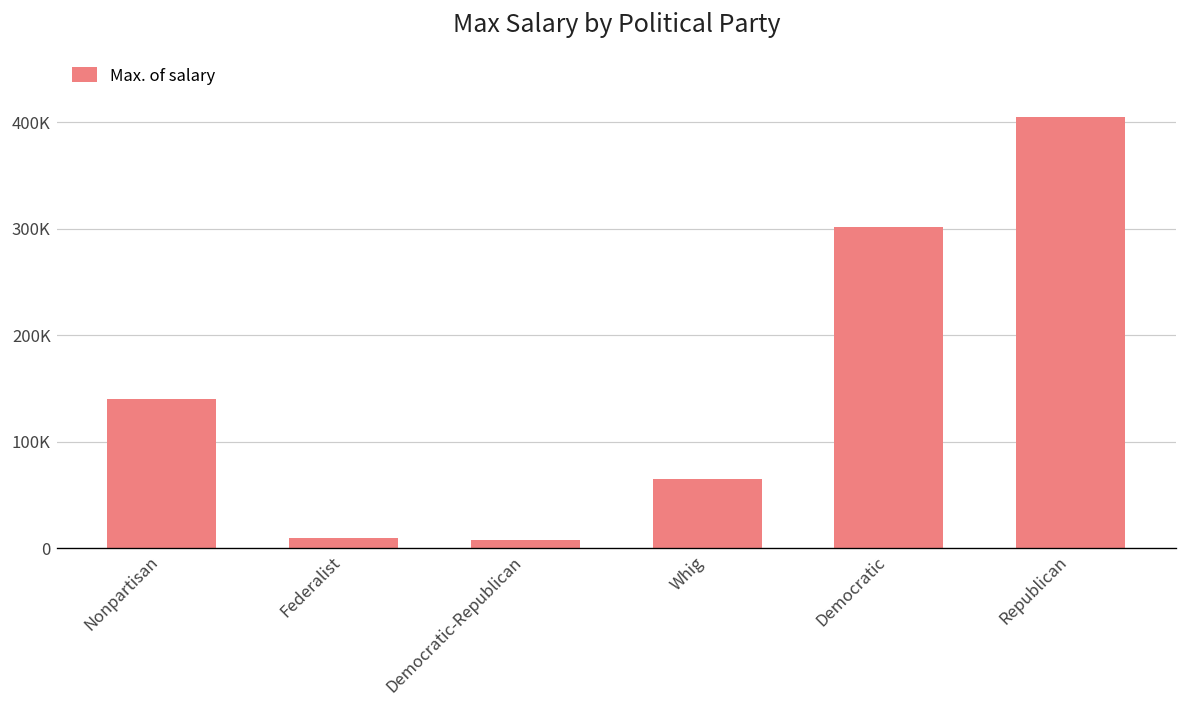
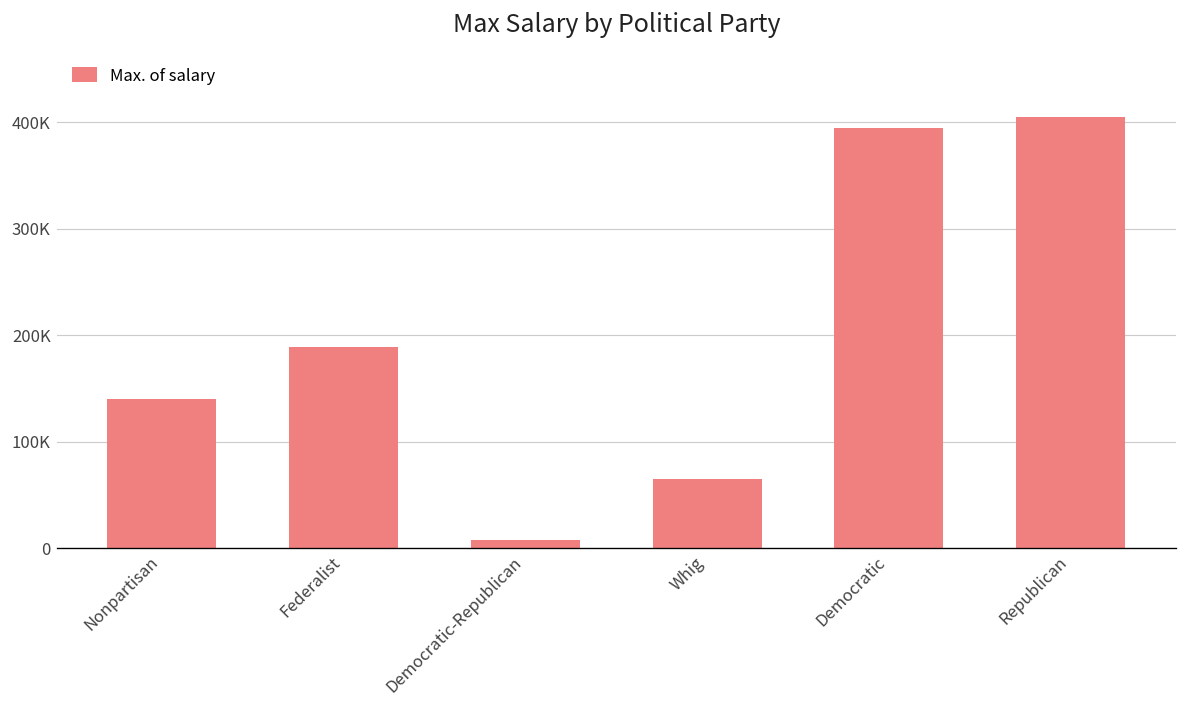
Federalist: 10000 -> 190000
Democratic: 300000 -> 400000
